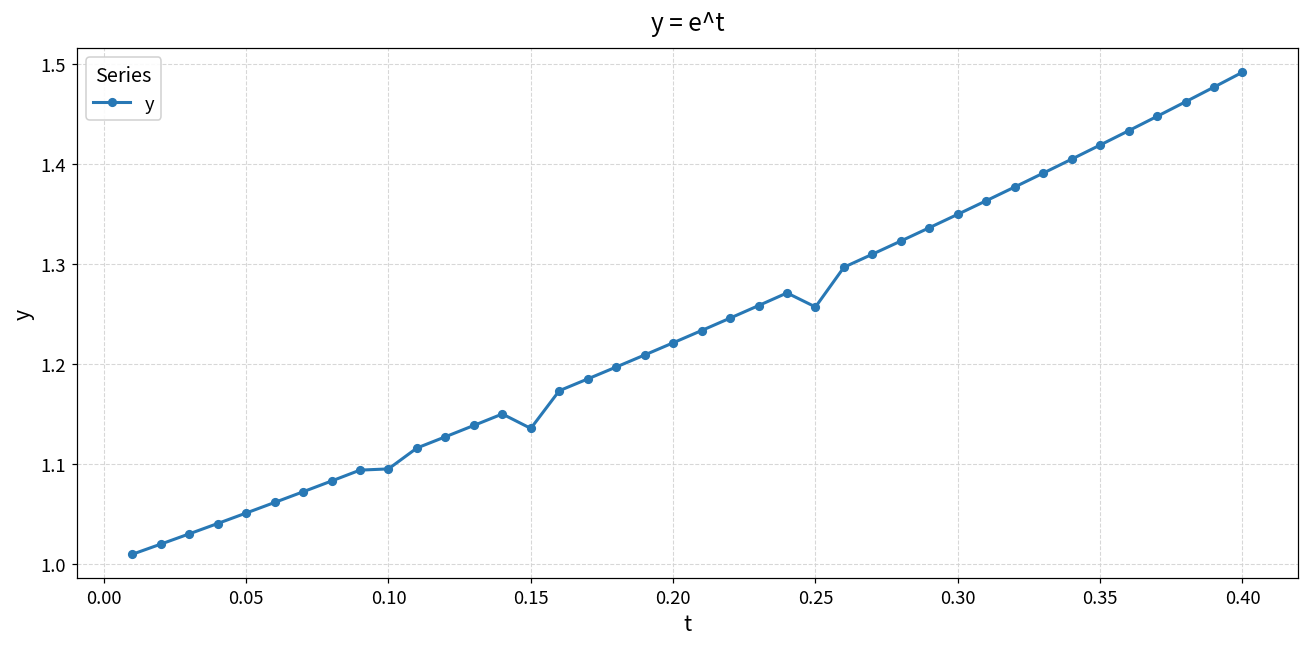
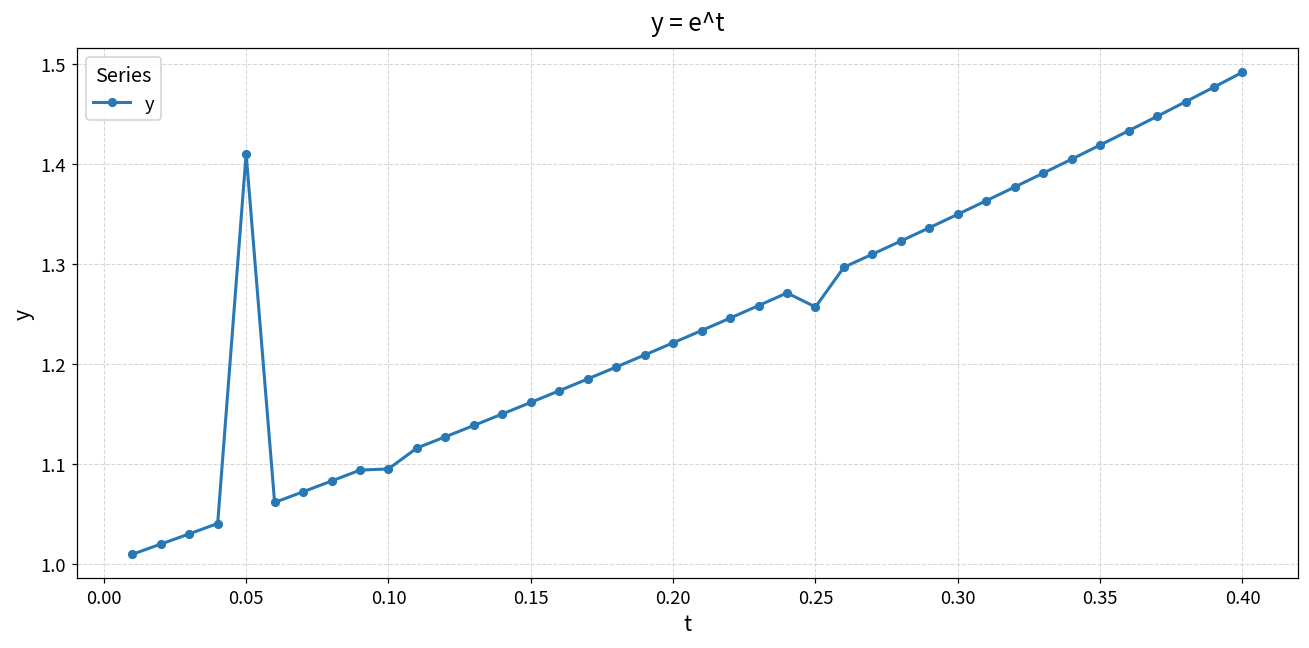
0.05: 1.05 -> 1.41
0.15: 1.14 -> 1.16
